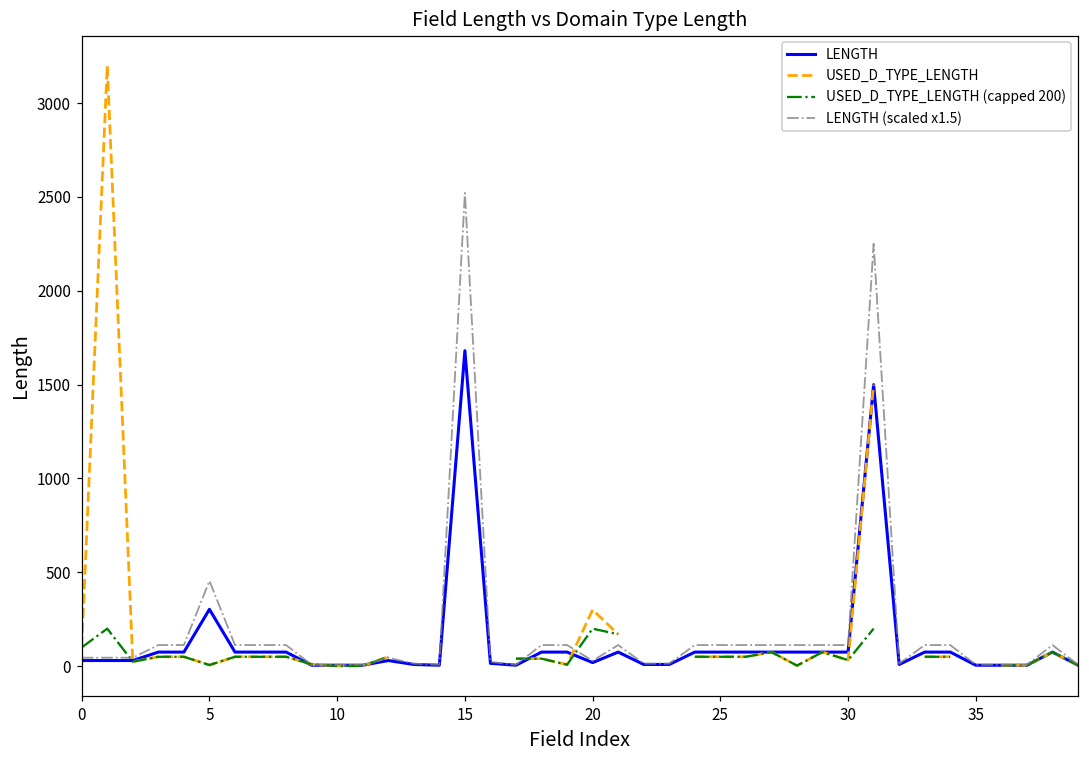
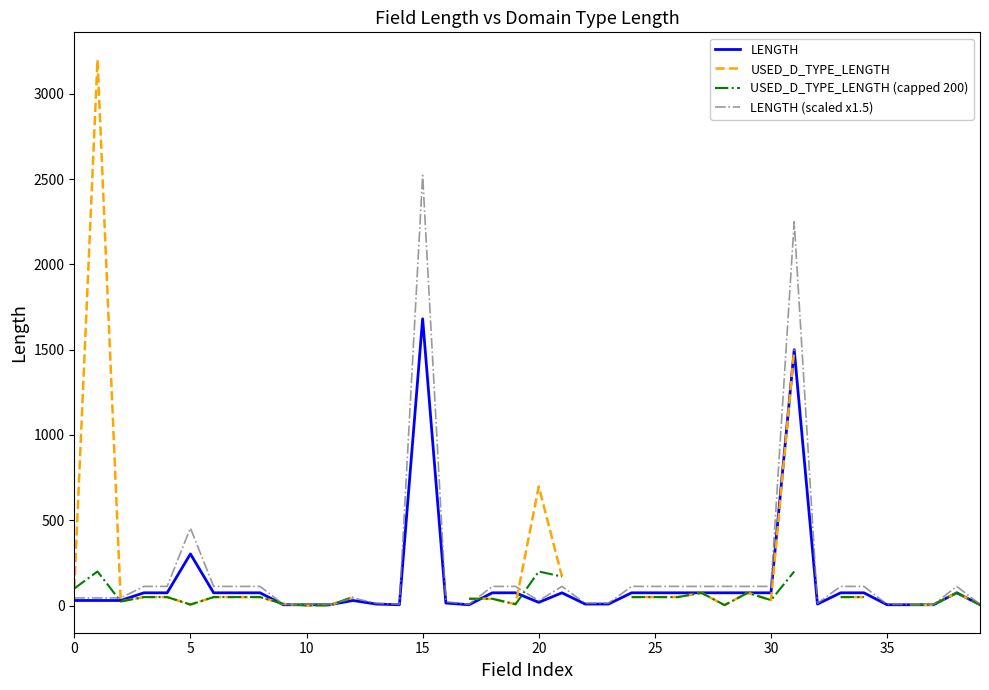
USED_D_TYPE_LENGTH, 20: 300 -> 700
